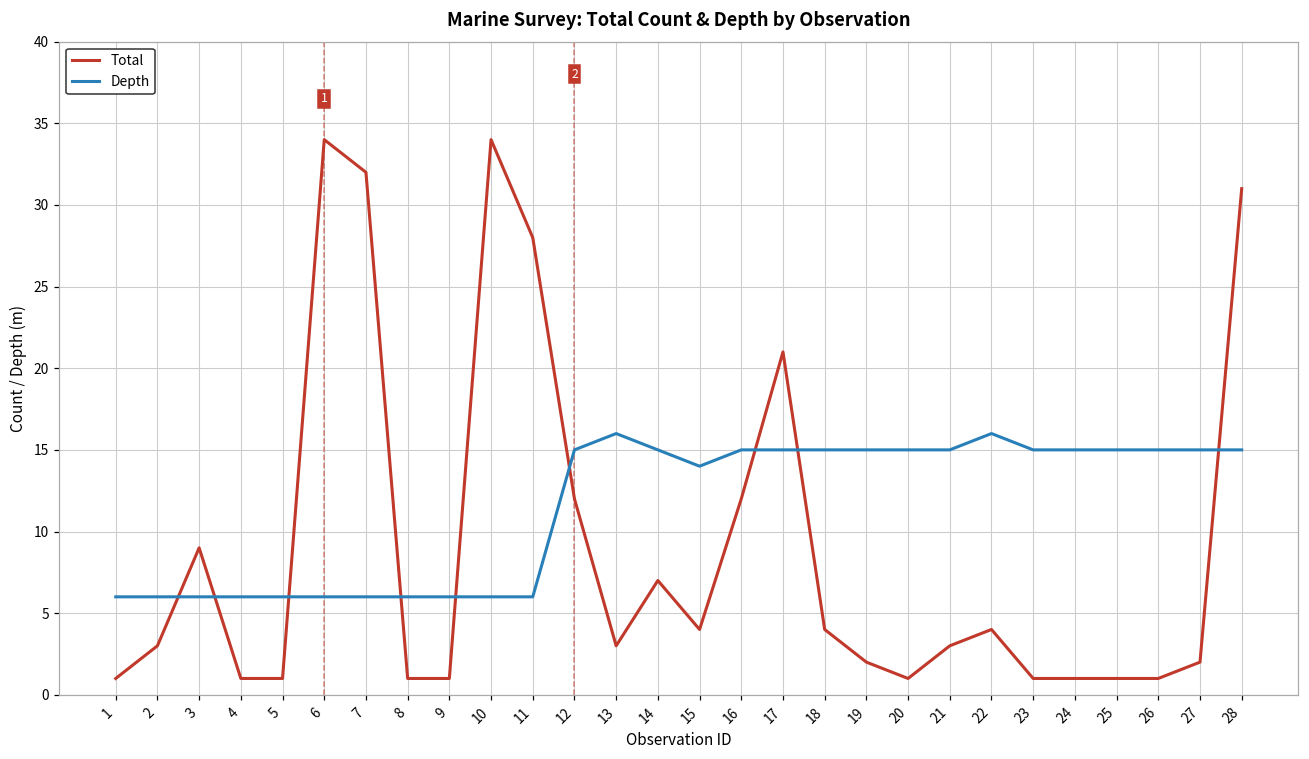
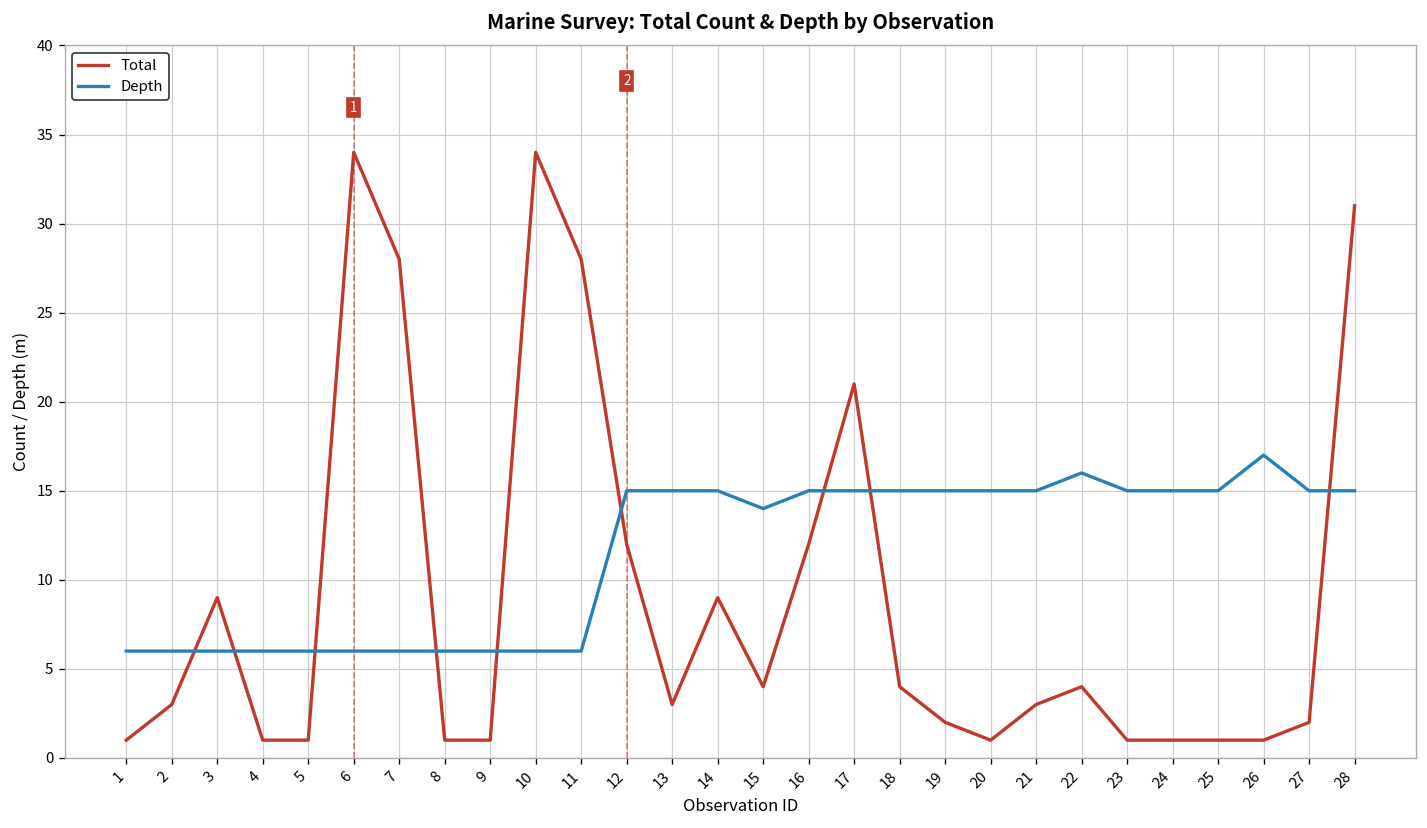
Total, 7: 32 -> 28
Depth, 13: 16 -> 15
Total, 14: 7 -> 9
Depth, 26: 15 -> 17
